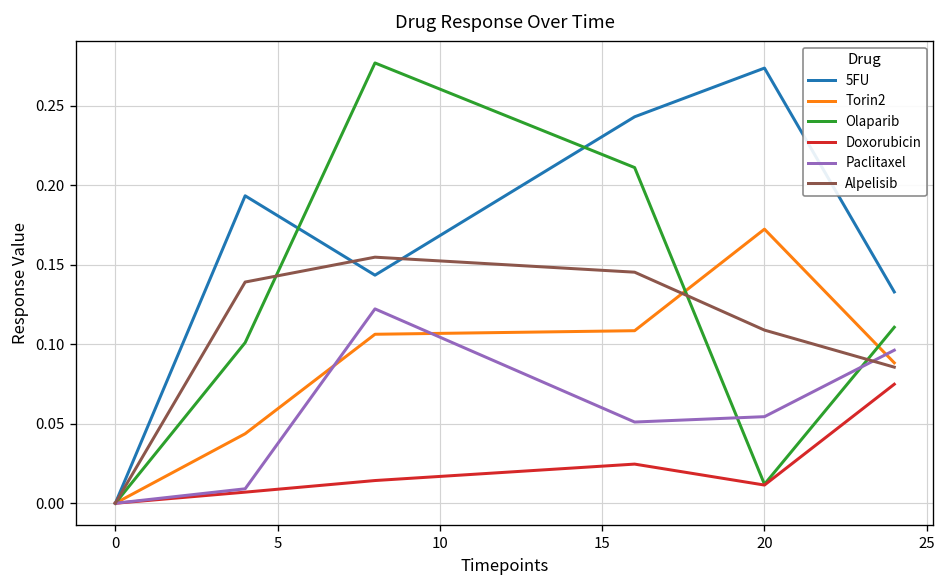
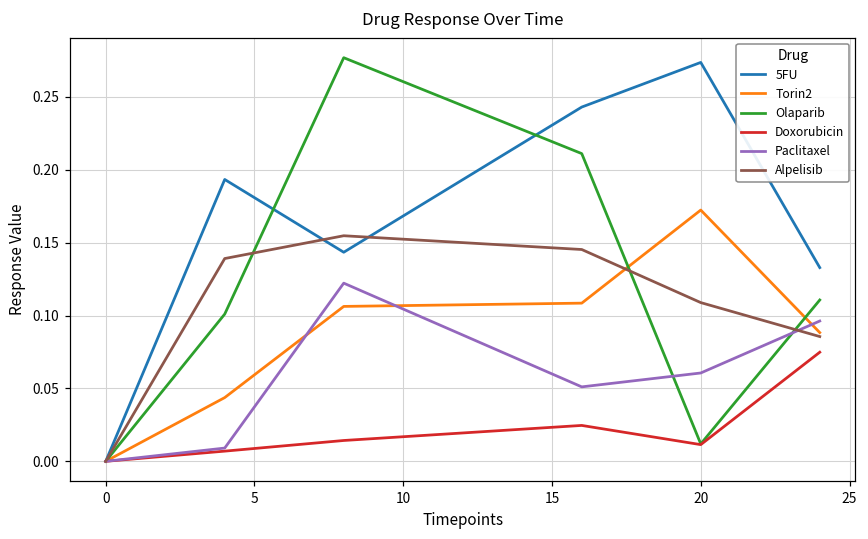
Paclitaxel, 20: 0.054 -> 0.061
